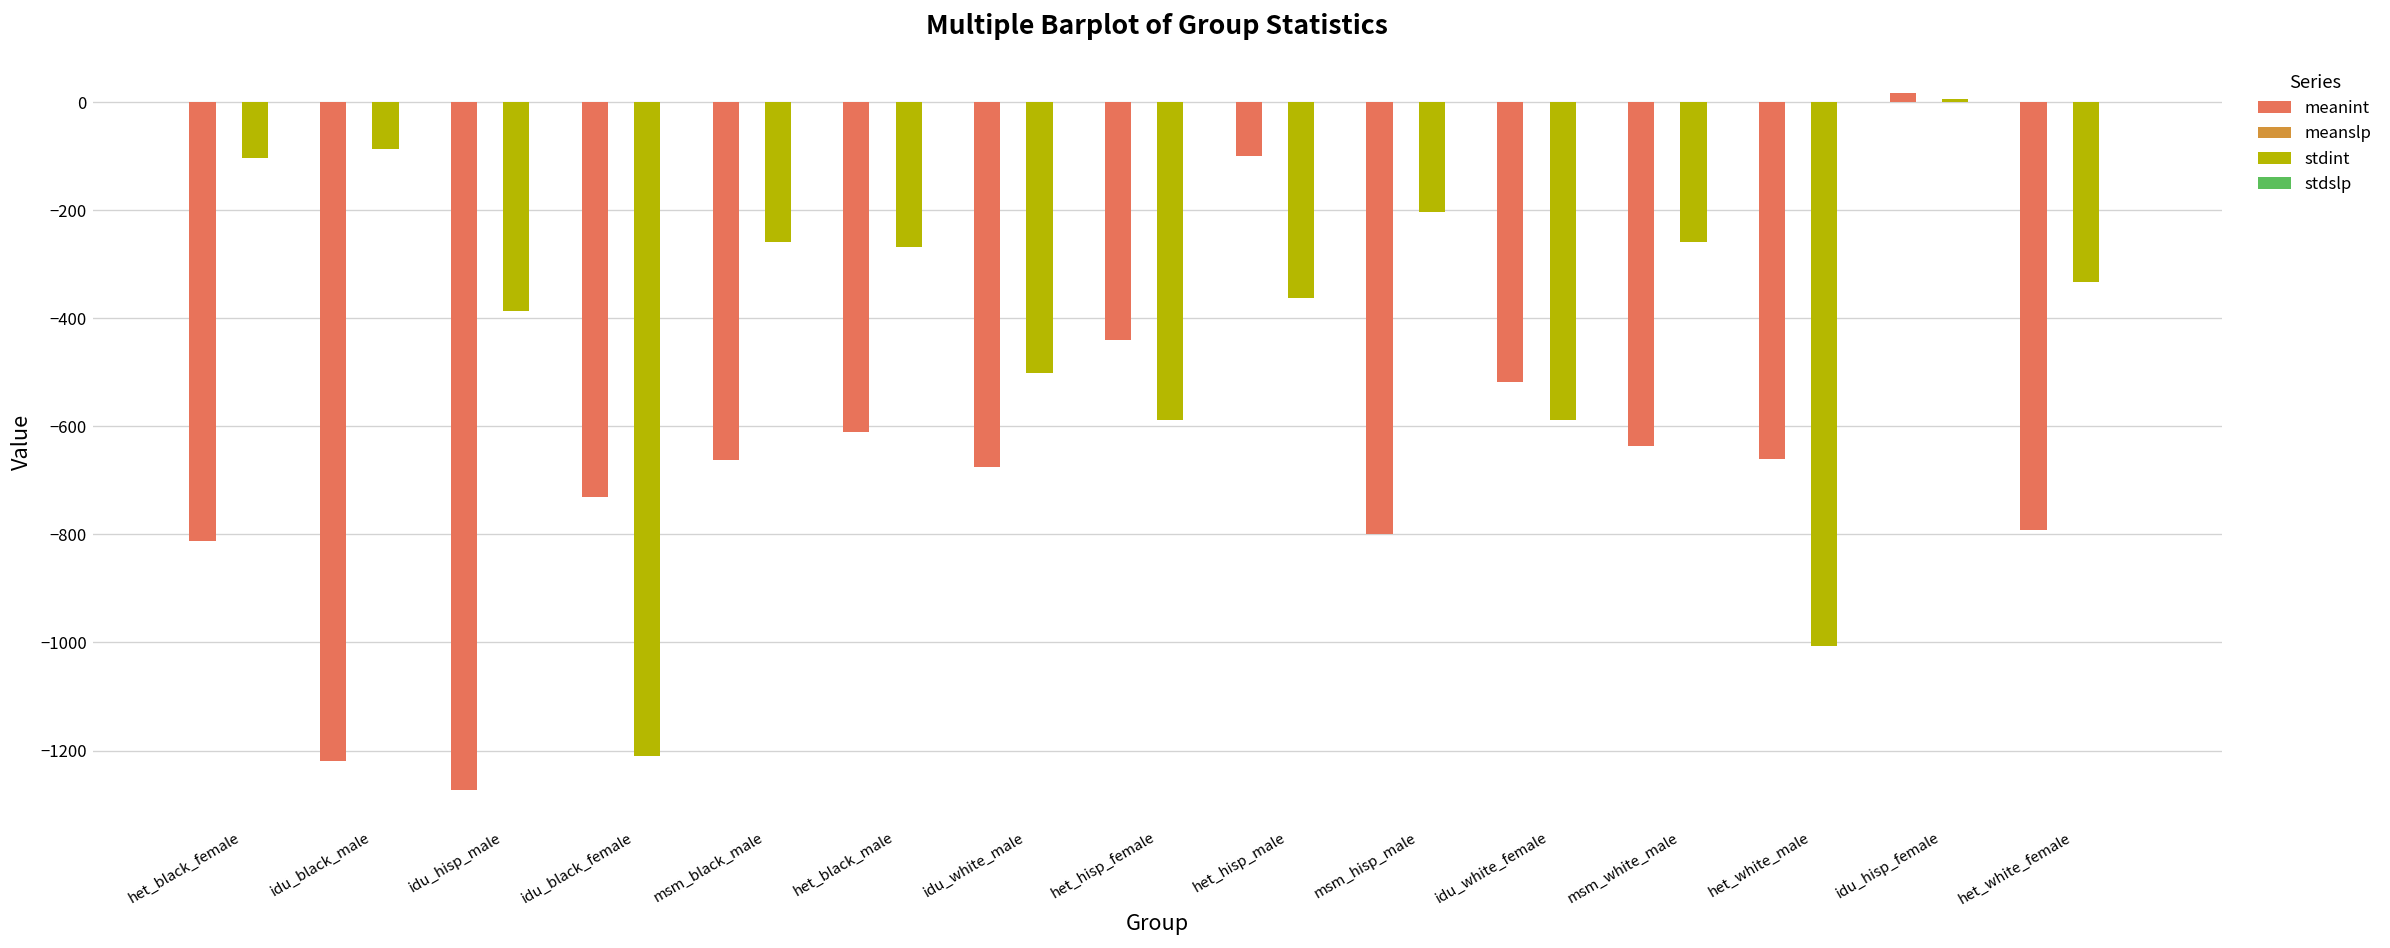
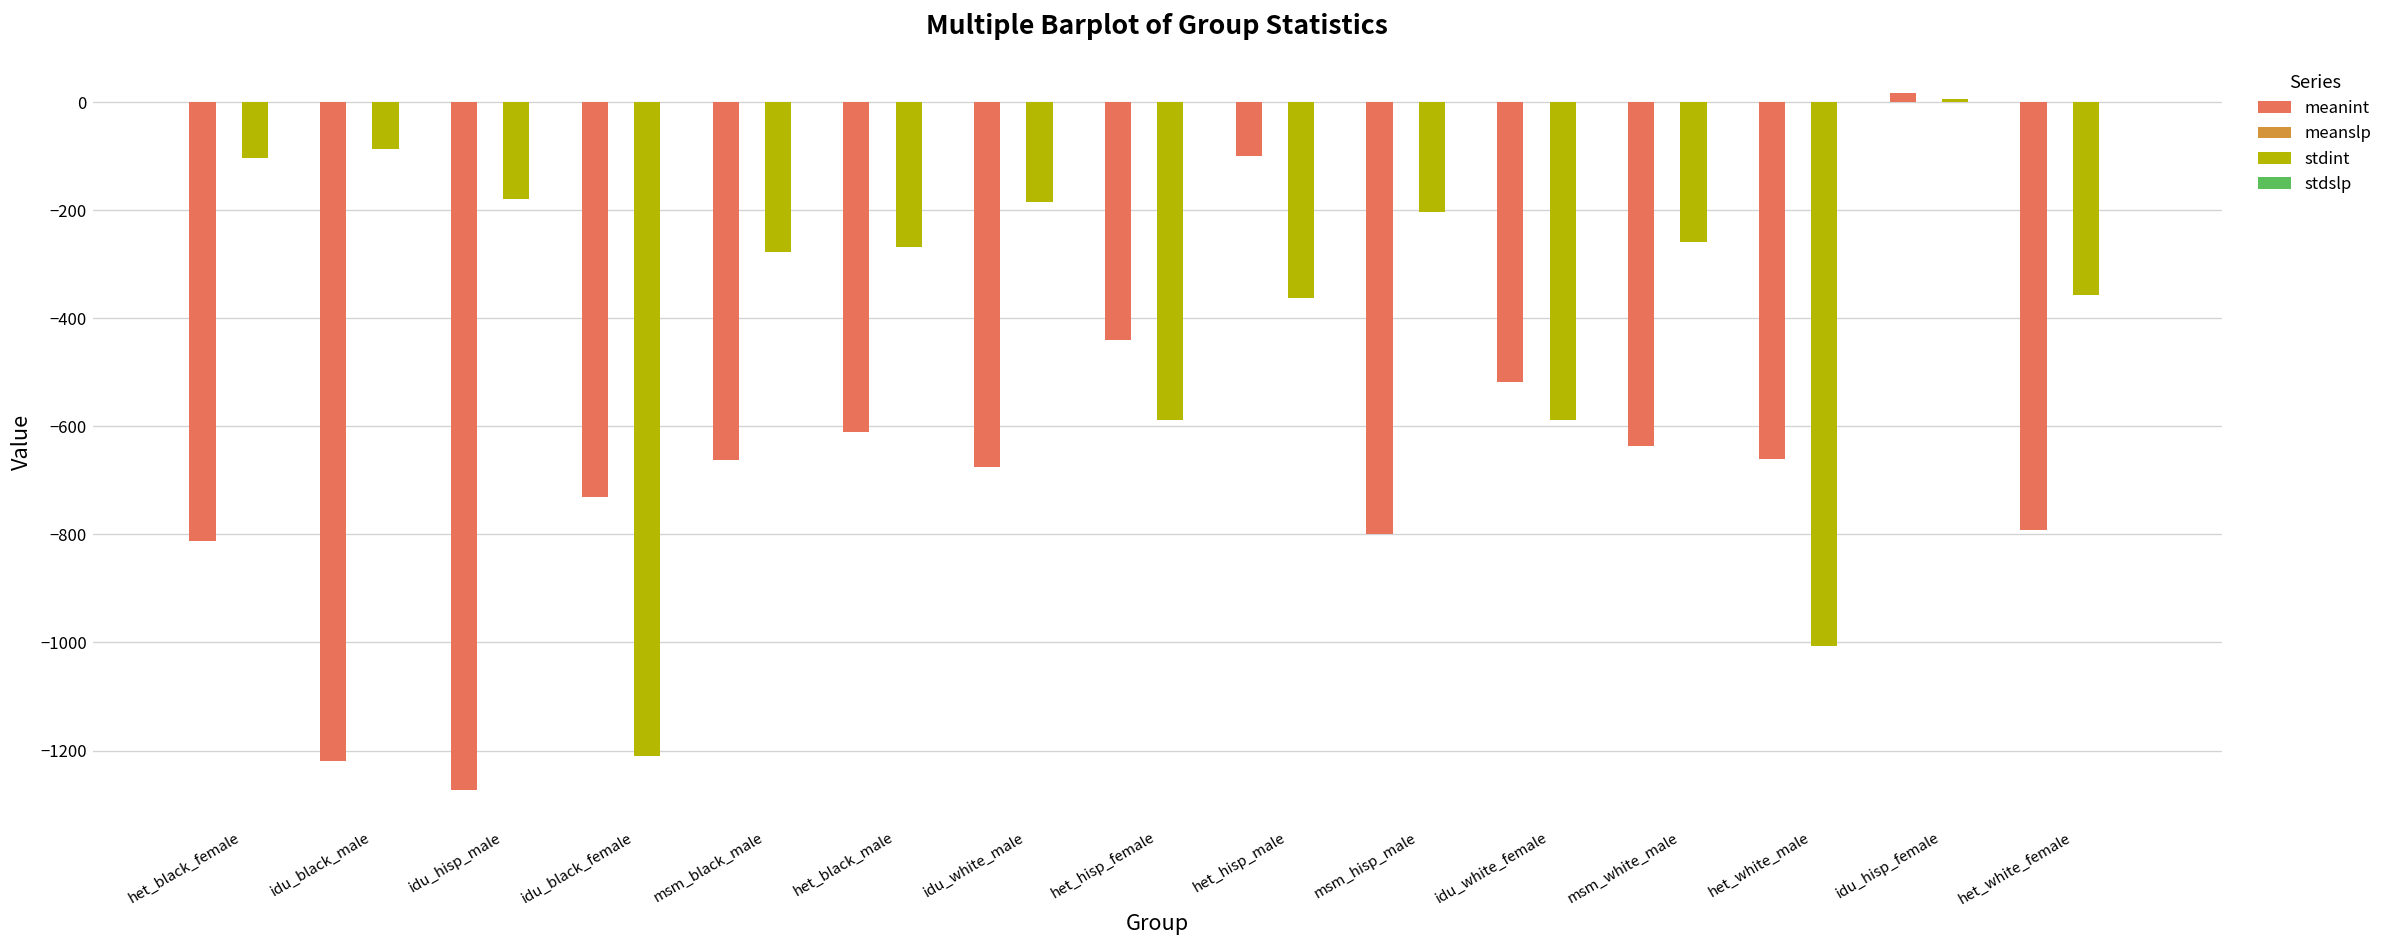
stdint, idu_hisp_male: -390 -> -180
stdint, msm_black_male: -260 -> -280
stdint, idu_white_male: -500 -> -190
stdint, het_white_female: -330 -> -360
